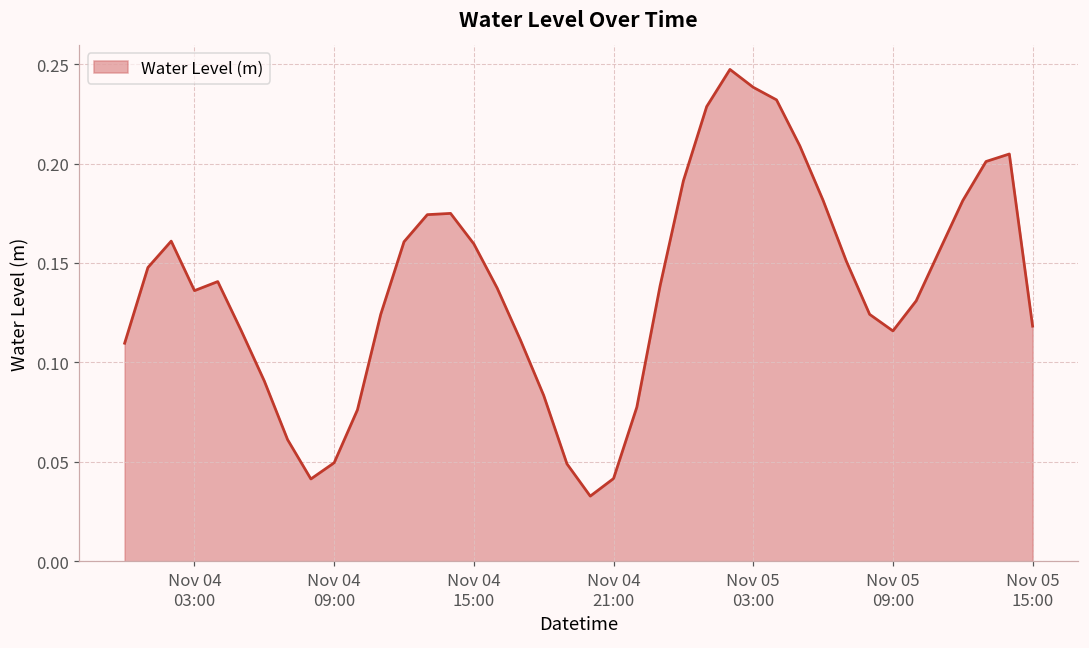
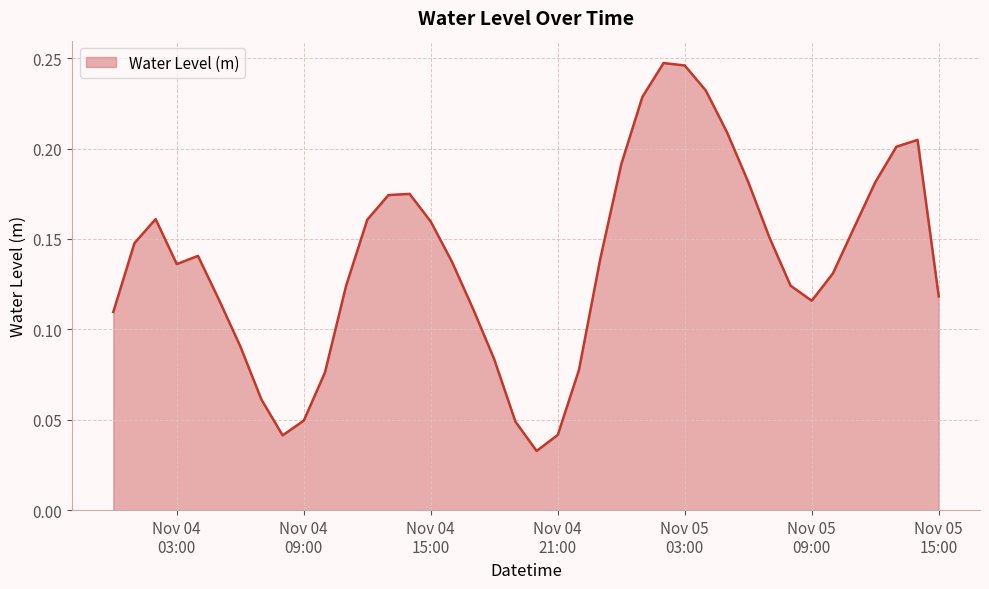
Nov 05 03:00: 0.238 -> 0.246
